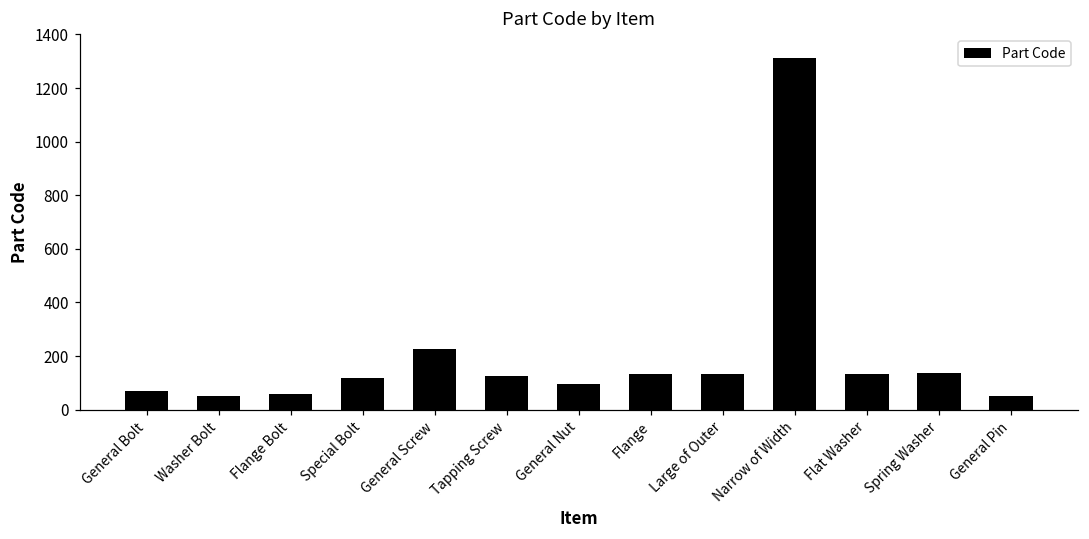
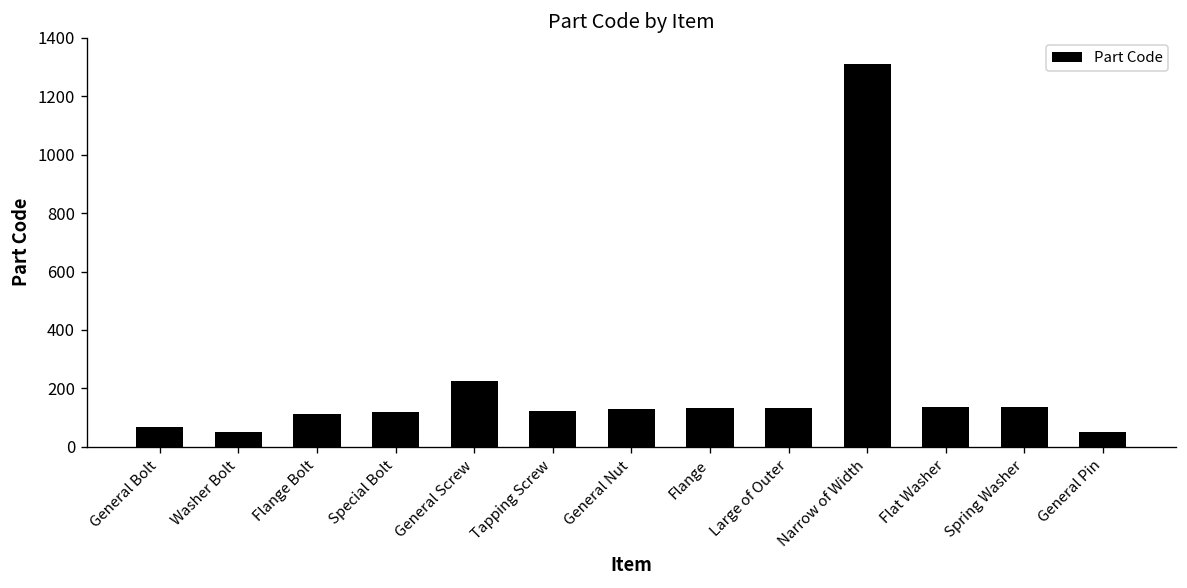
Flange Bolt: 60 -> 110
General Nut: 90 -> 130
